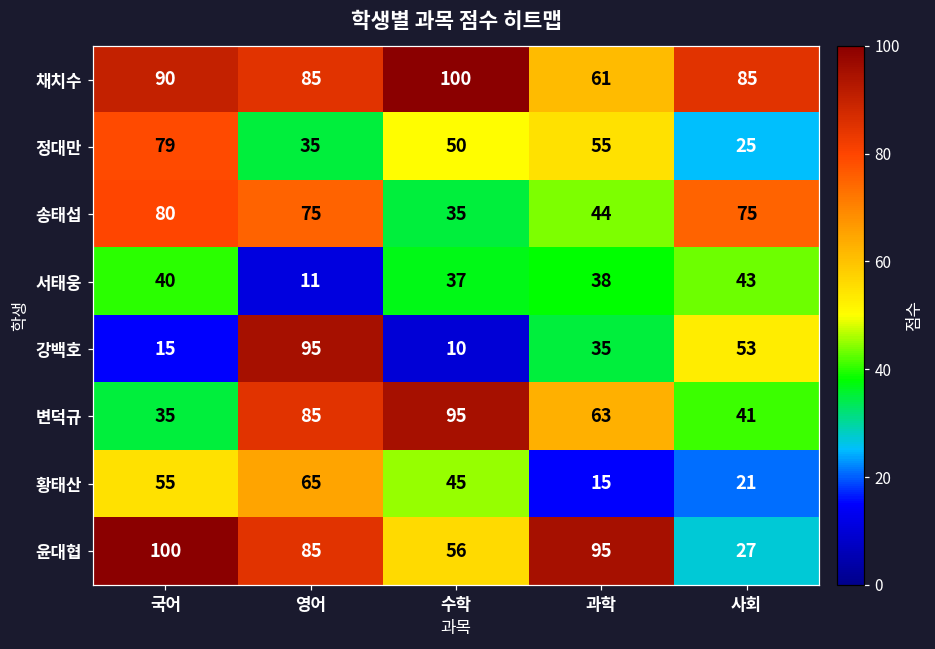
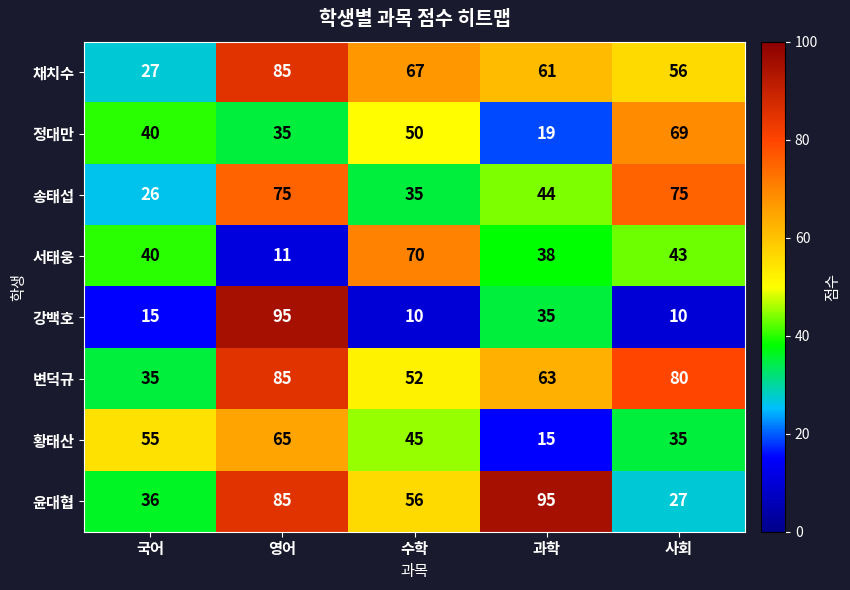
채치수, 국어: 90 -> 27
채치수, 수학: 100 -> 67
채치수, 사회: 85 -> 56
정대만, 국어: 79 -> 40
정대만, 과학: 55 -> 19
정대만, 사회: 25 -> 69
송태섭, 국어: 80 -> 26
서태웅, 수학: 37 -> 70
강백호, 사회: 53 -> 10
변덕규, 수학: 95 -> 52
변덕규, 사회: 41 -> 80
황태산, 사회: 21 -> 35
윤대협, 국어: 100 -> 36
